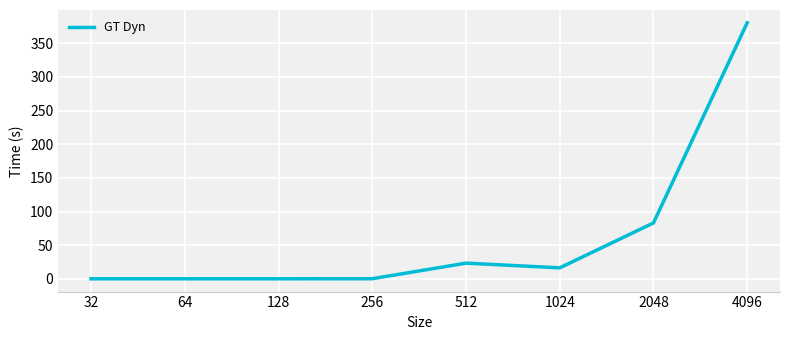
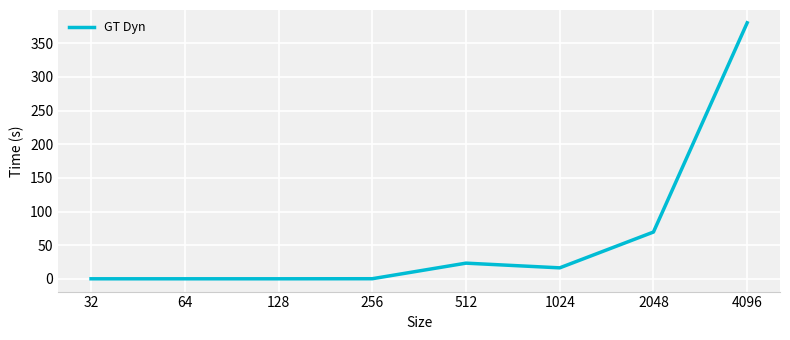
2048: 80 -> 70
